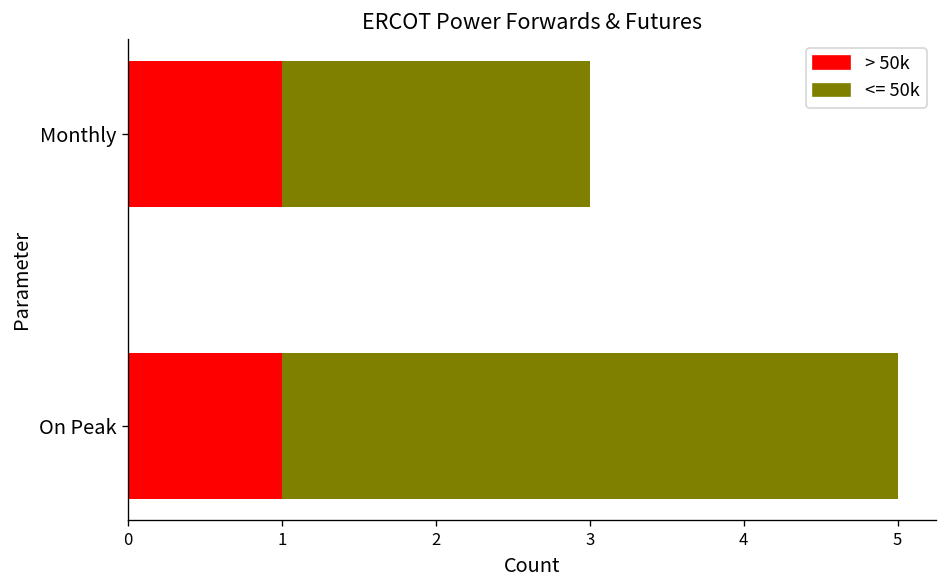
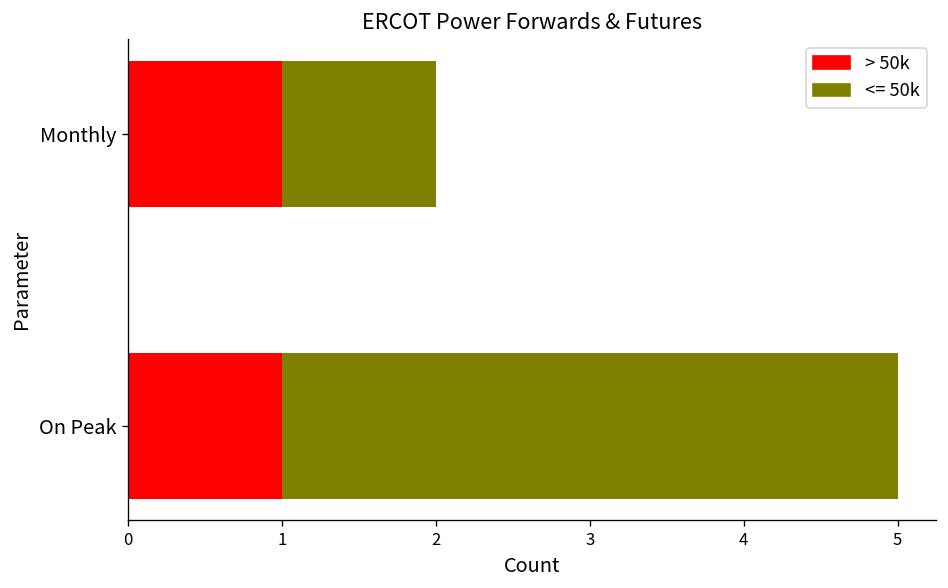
<= 50k, Monthly: 2 -> 1
